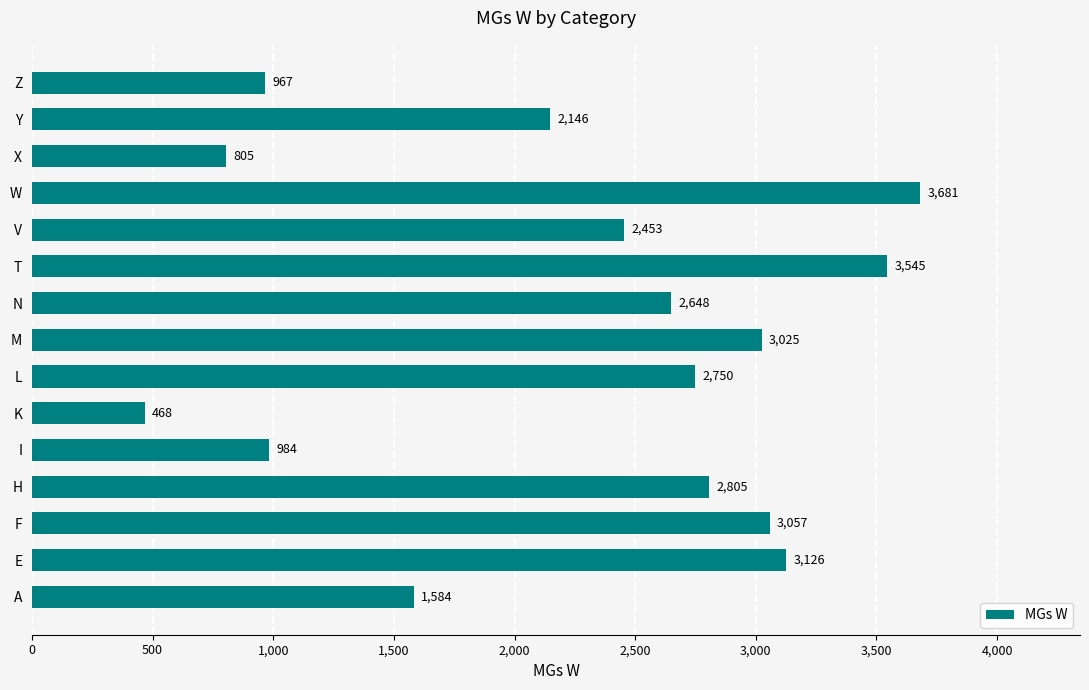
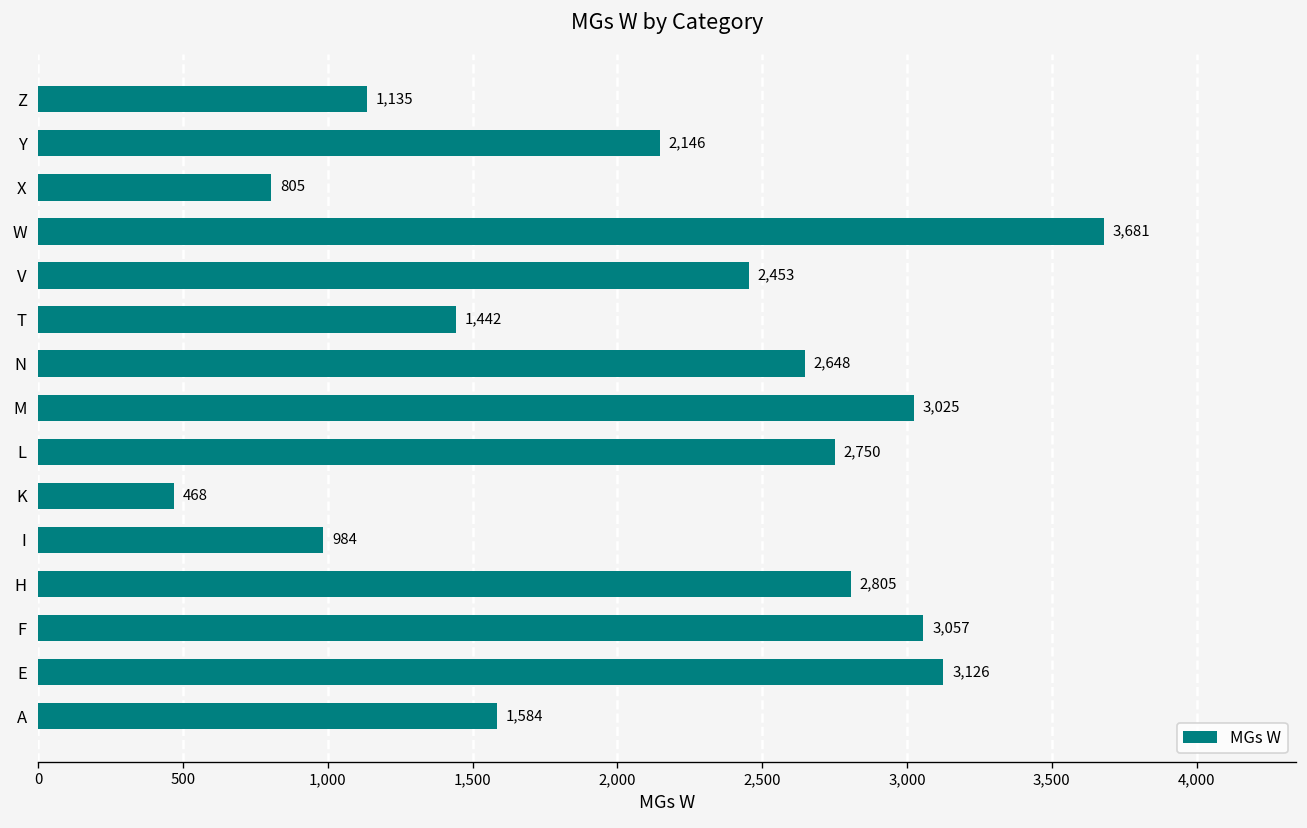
Z: 967 -> 1,135
T: 3,545 -> 1,442
